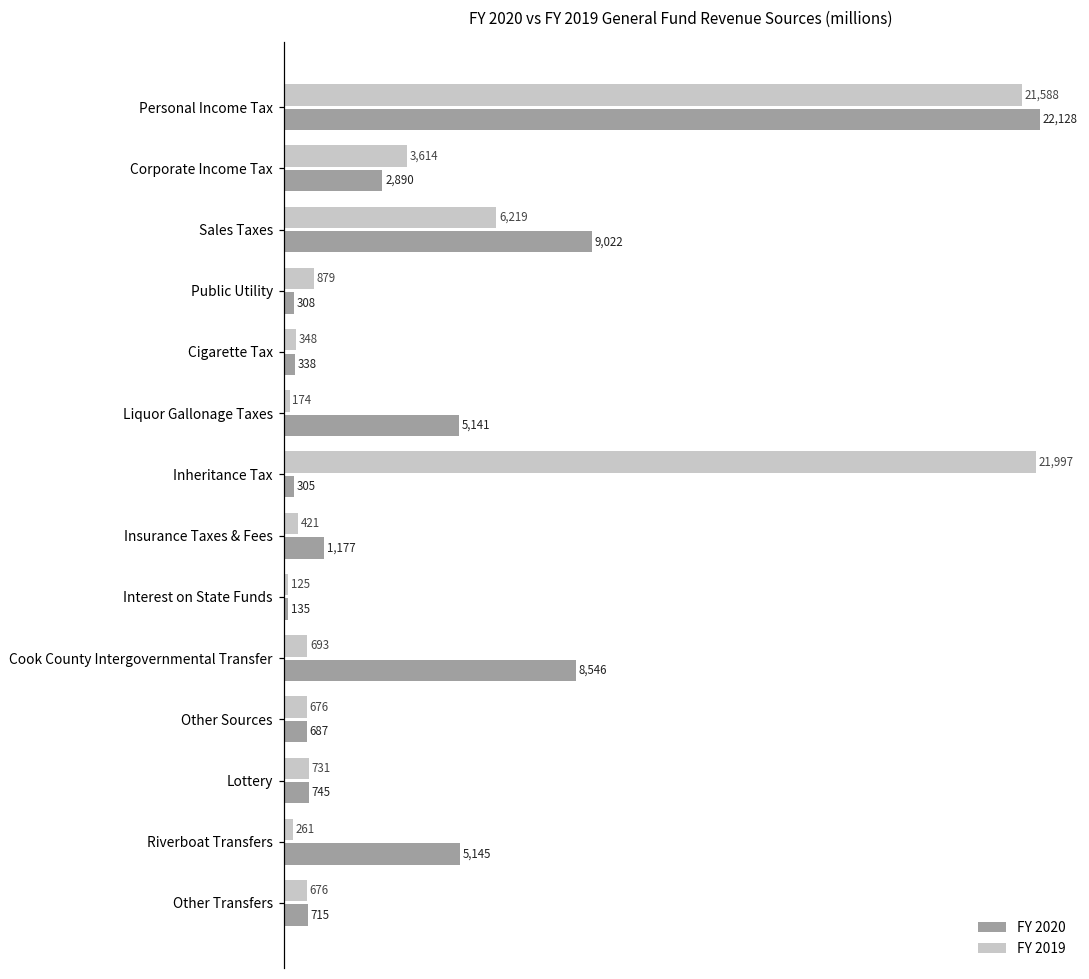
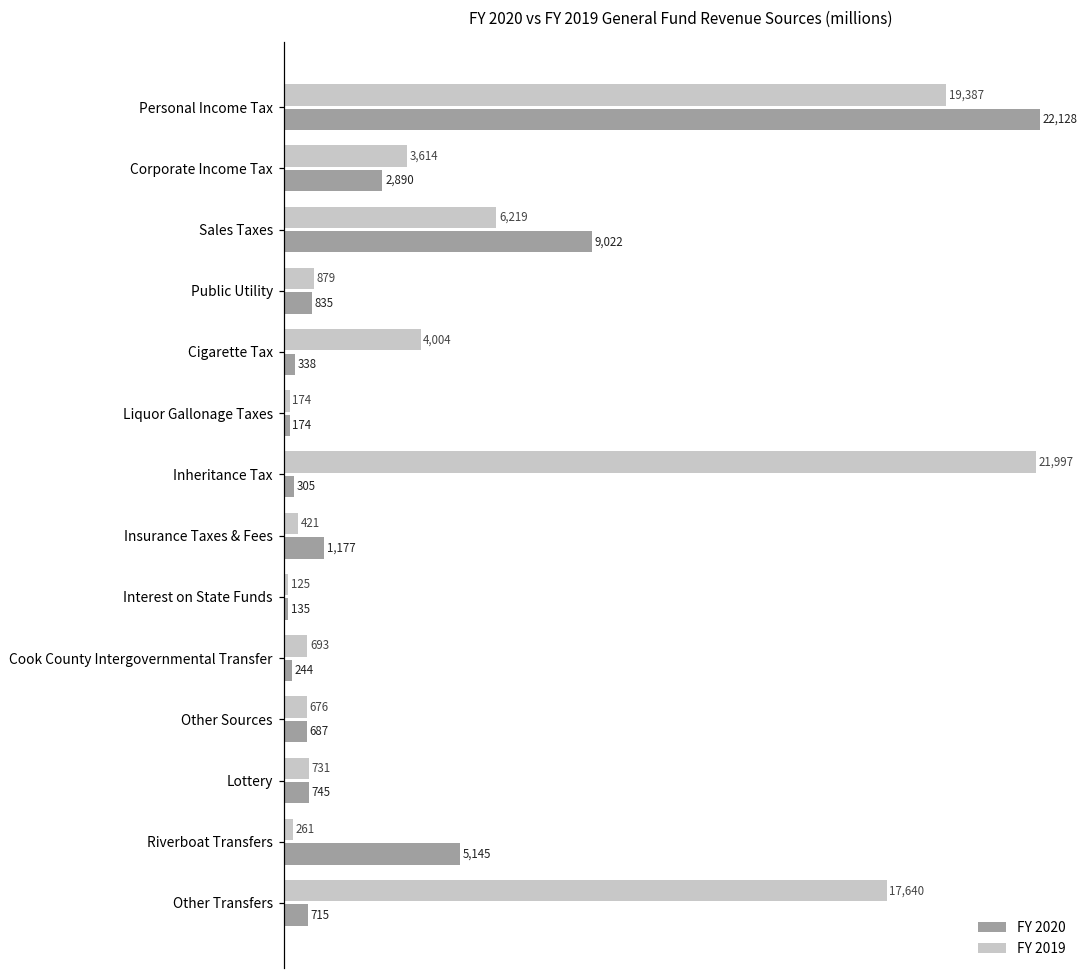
FY 2019, Personal Income Tax: 21,588 -> 19,387
FY 2020, Public Utility: 308 -> 835
FY 2019, Cigarette Tax: 348 -> 4,004
FY 2020, Liquor Gallonage Taxes: 5,141 -> 174
FY 2020, Cook County Intergovernmental Transfer: 8,546 -> 244
FY 2019, Other Transfers: 676 -> 17,640
